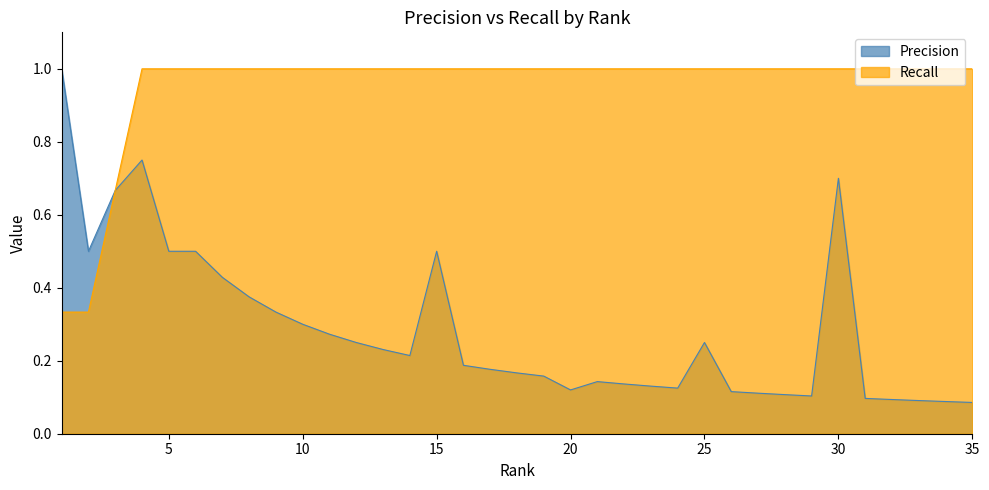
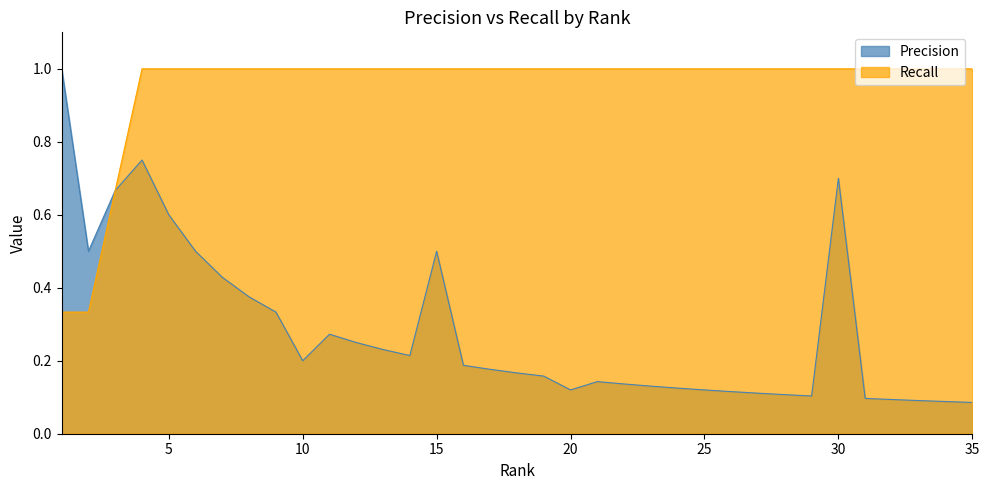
Precision, 5: 0.5 -> 0.6
Precision, 10: 0.3 -> 0.2
Precision, 25: 0.25 -> 0.12
